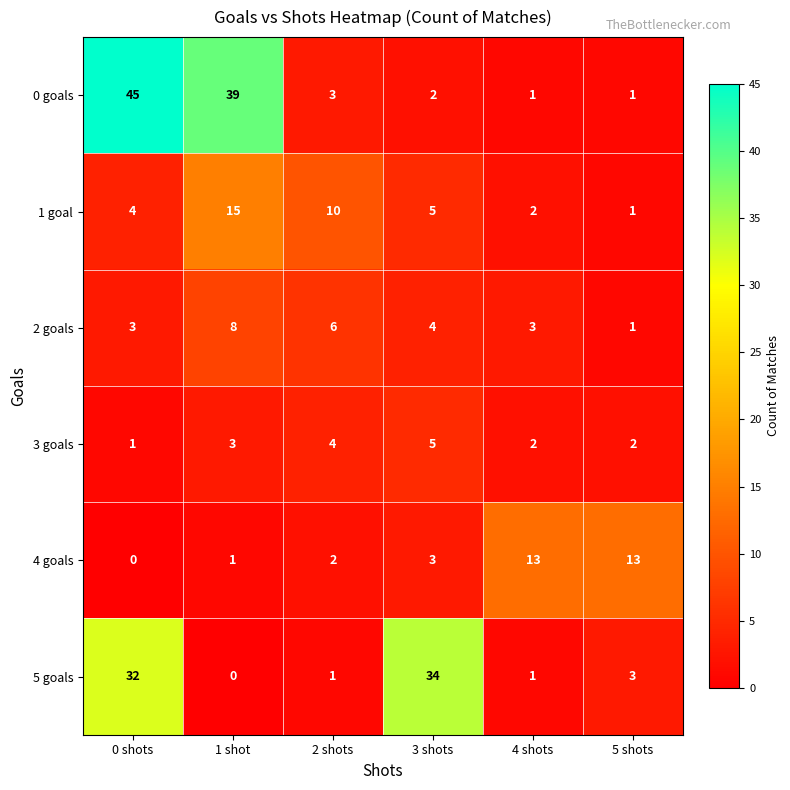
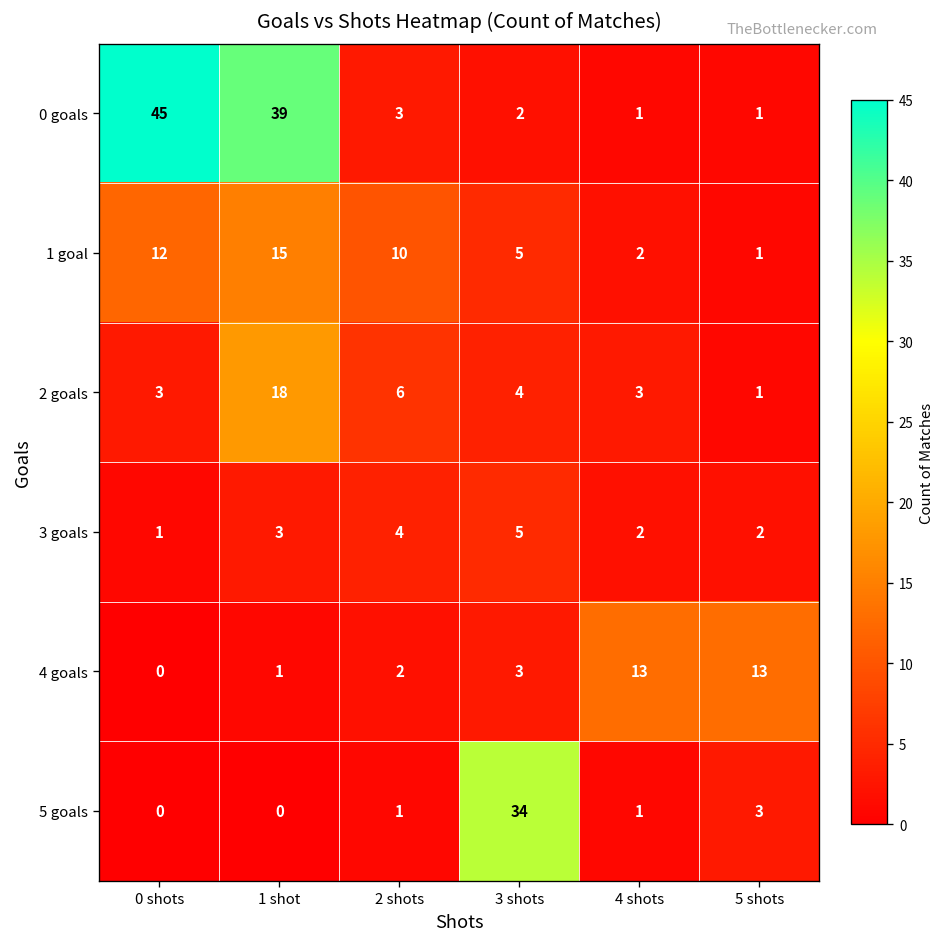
1 goal, 0 shots: 4 -> 12
2 goals, 1 shot: 8 -> 18
5 goals, 0 shots: 32 -> 0
